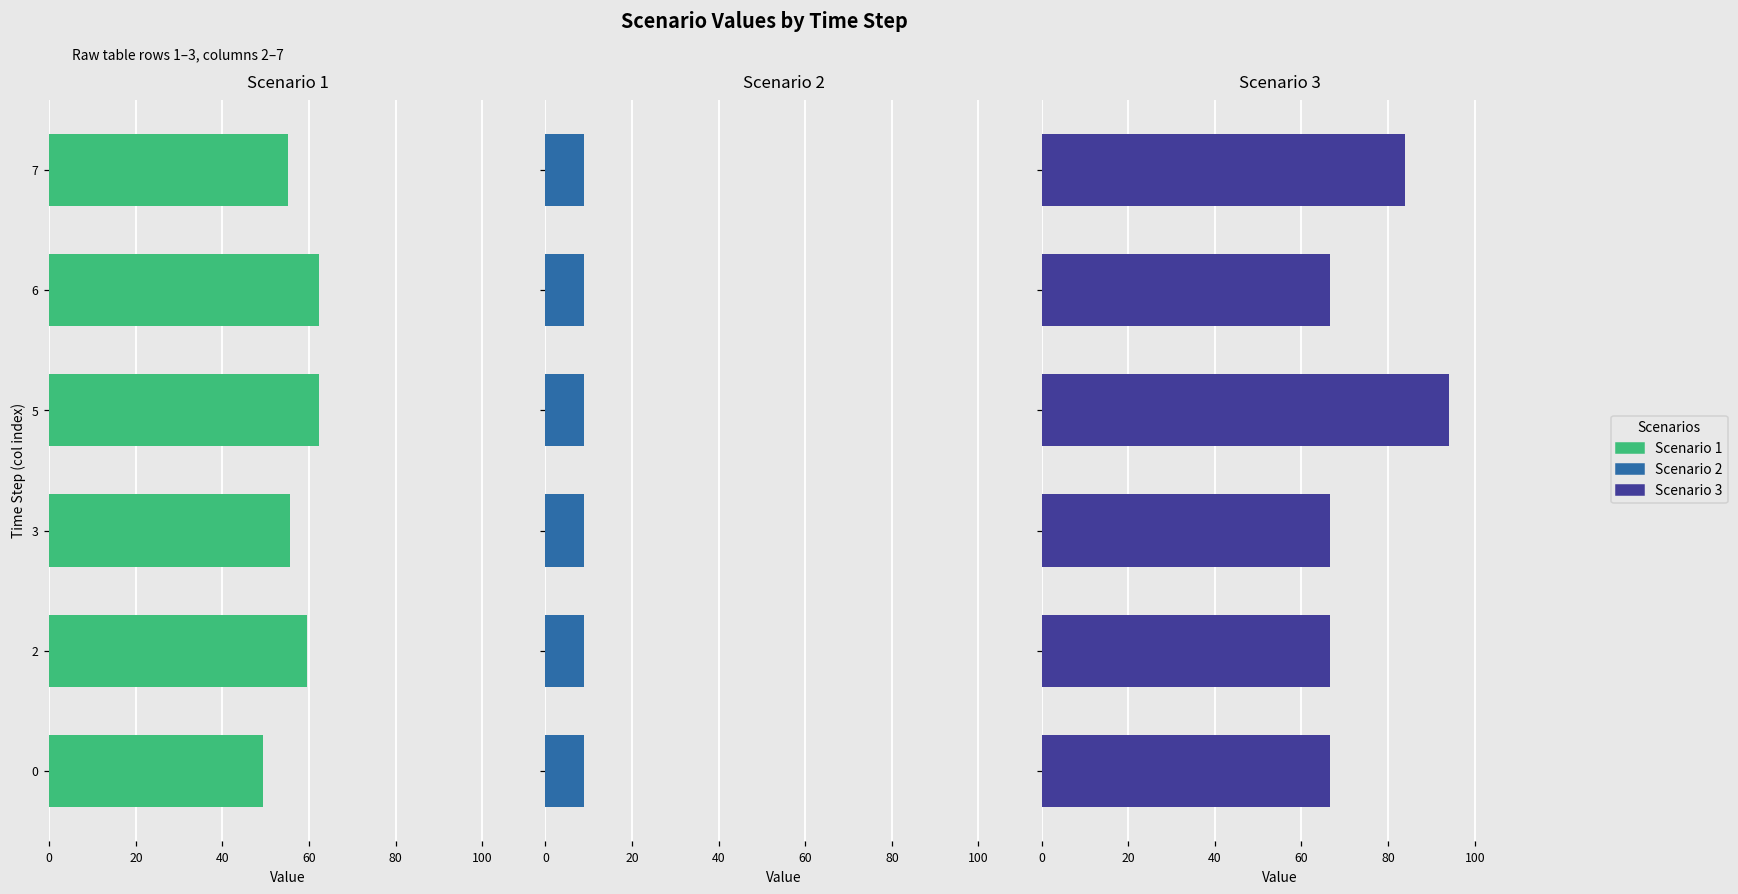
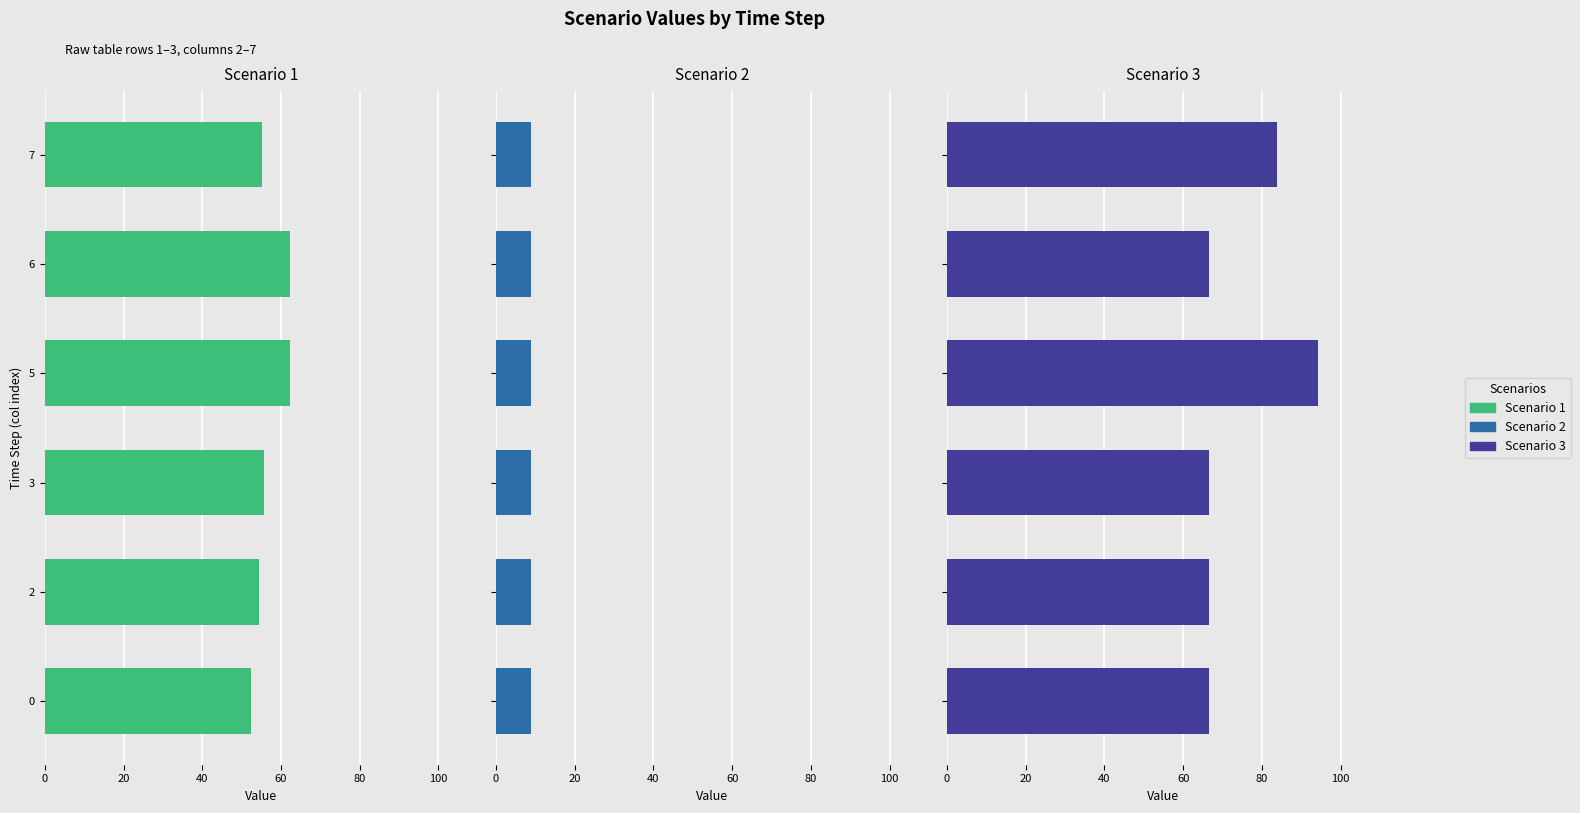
Scenario 1, 2: 60 -> 54
Scenario 1, 0: 49 -> 52
